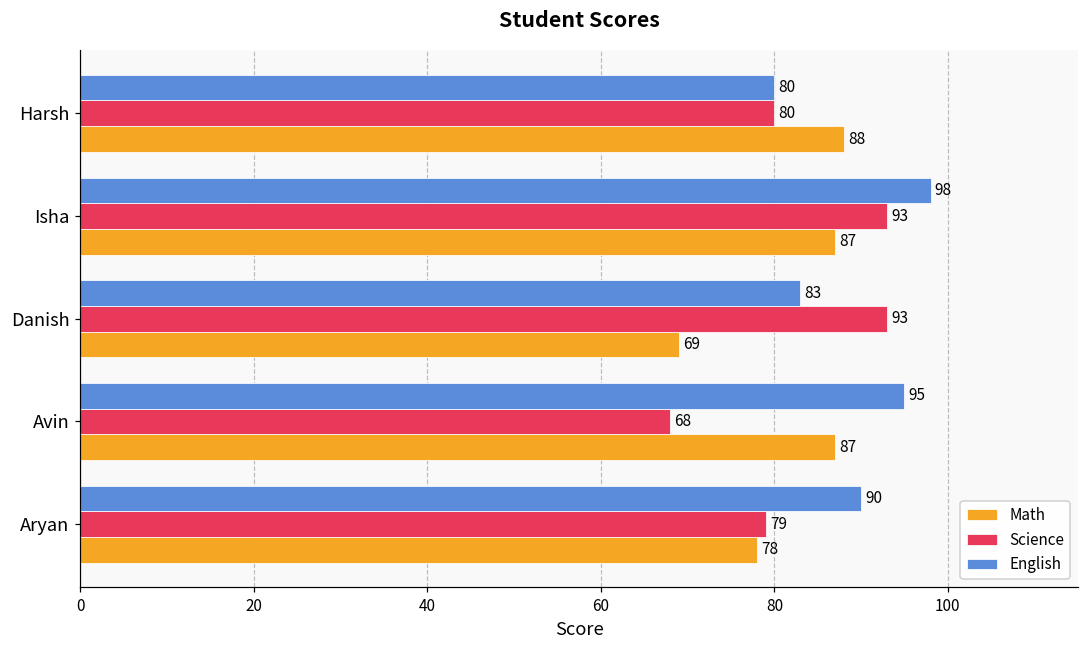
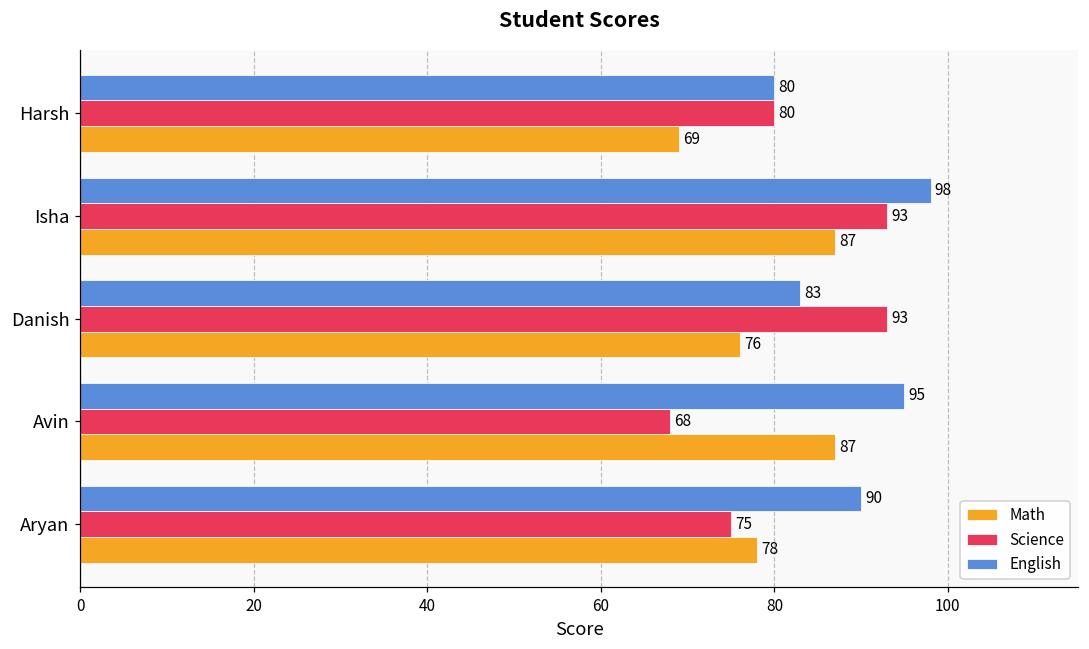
Math, Harsh: 88 -> 69
Math, Danish: 69 -> 76
Science, Aryan: 79 -> 75
